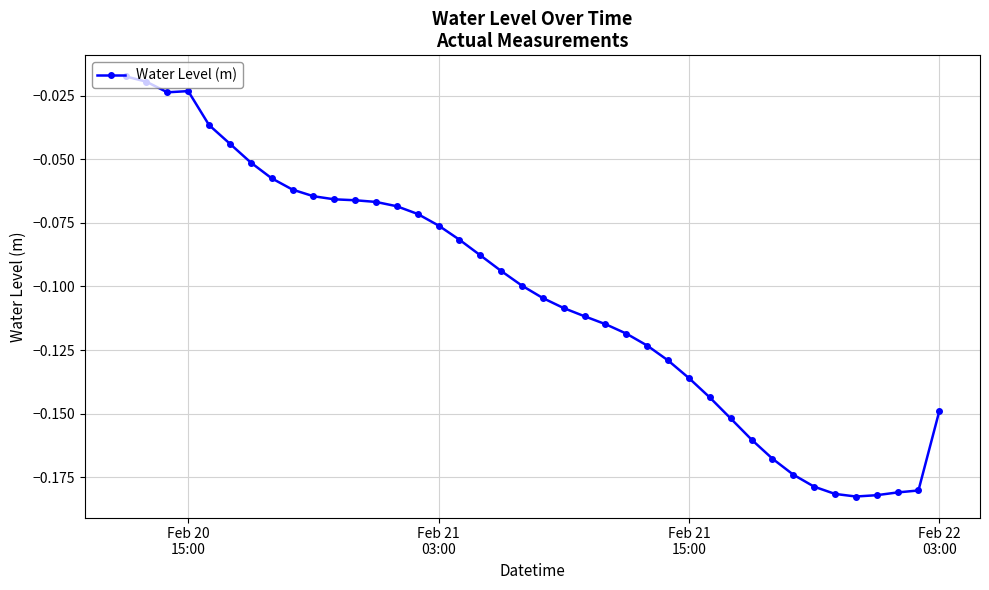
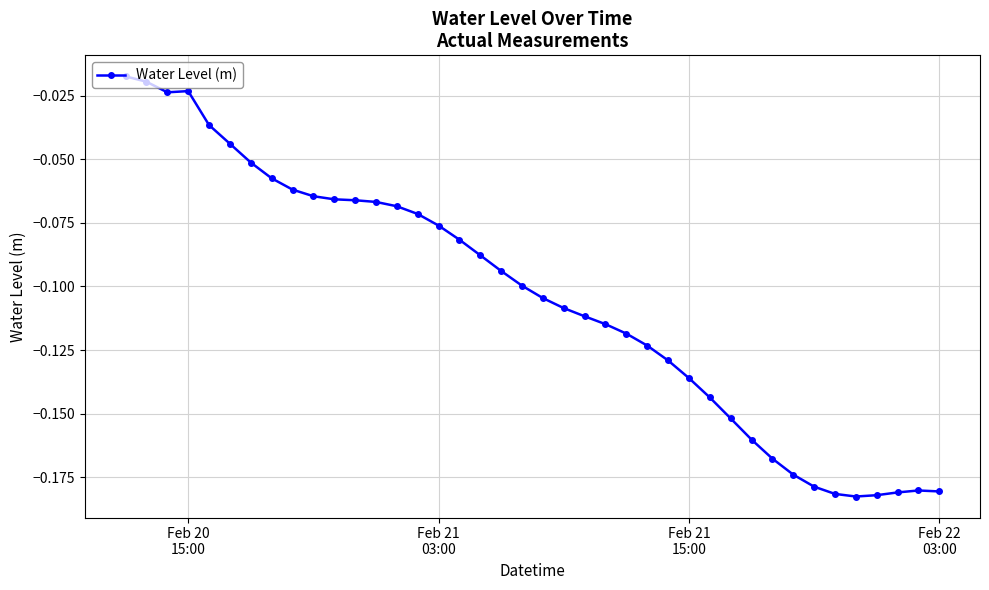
Feb 22 03:00: -0.149 -> -0.181
